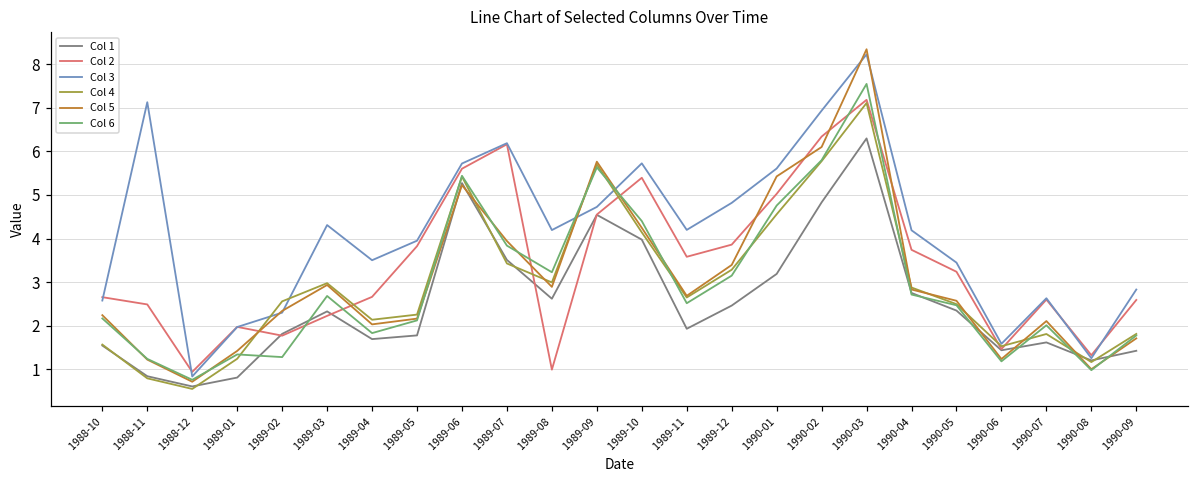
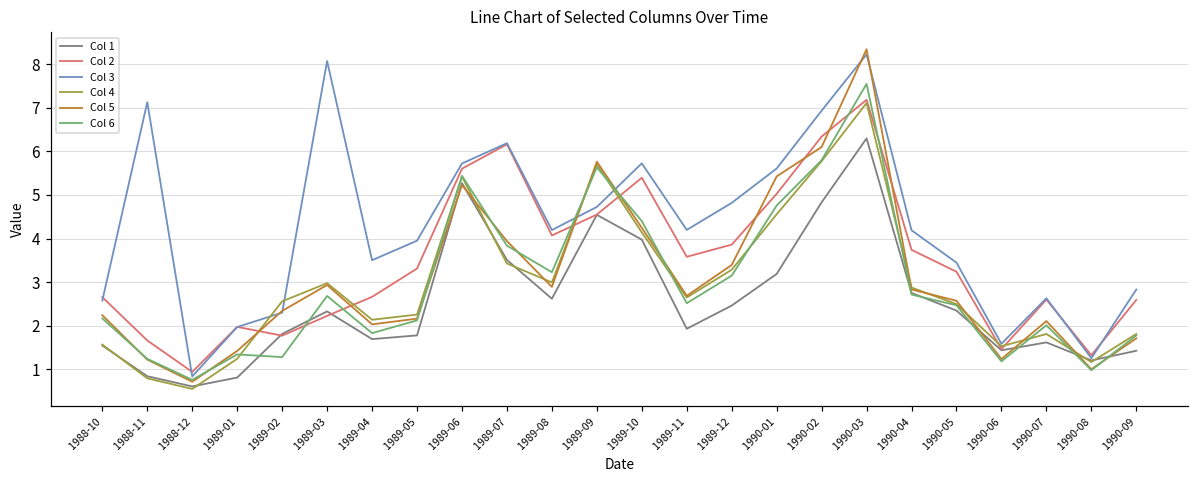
Col 2, 1988-11: 2.5 -> 1.7
Col 3, 1989-03: 4.3 -> 8.1
Col 2, 1989-05: 3.8 -> 3.3
Col 2, 1989-08: 1.0 -> 4.1
